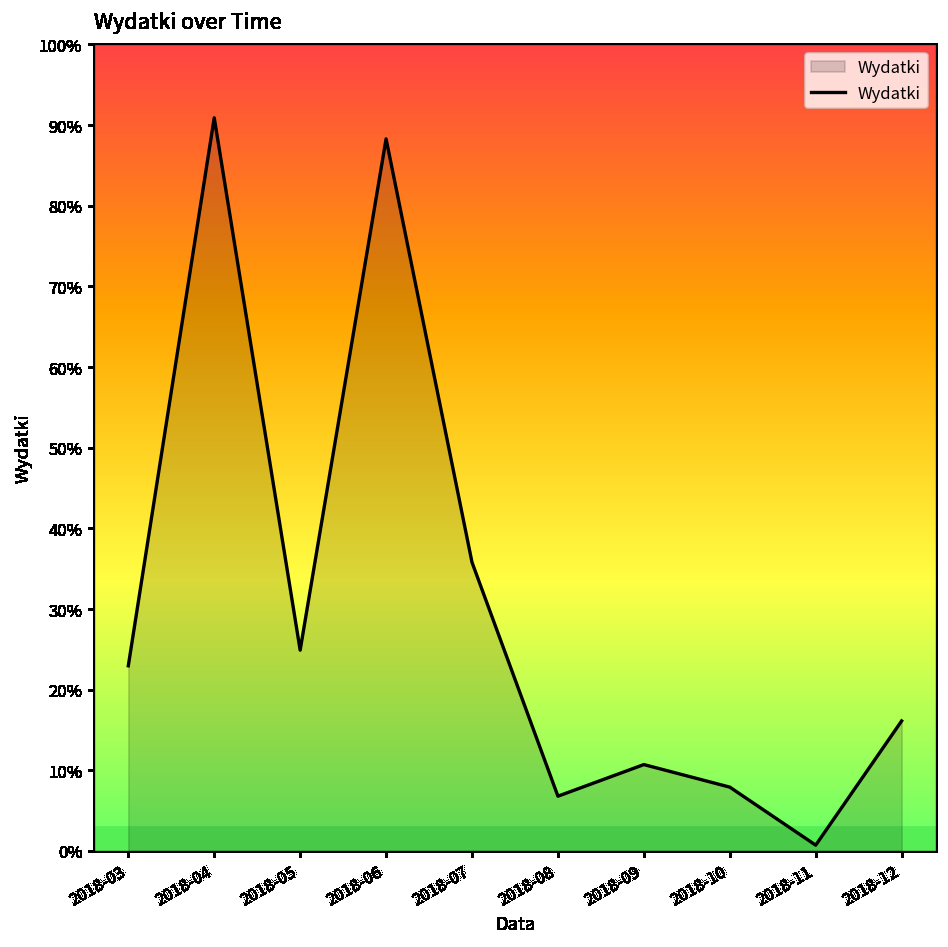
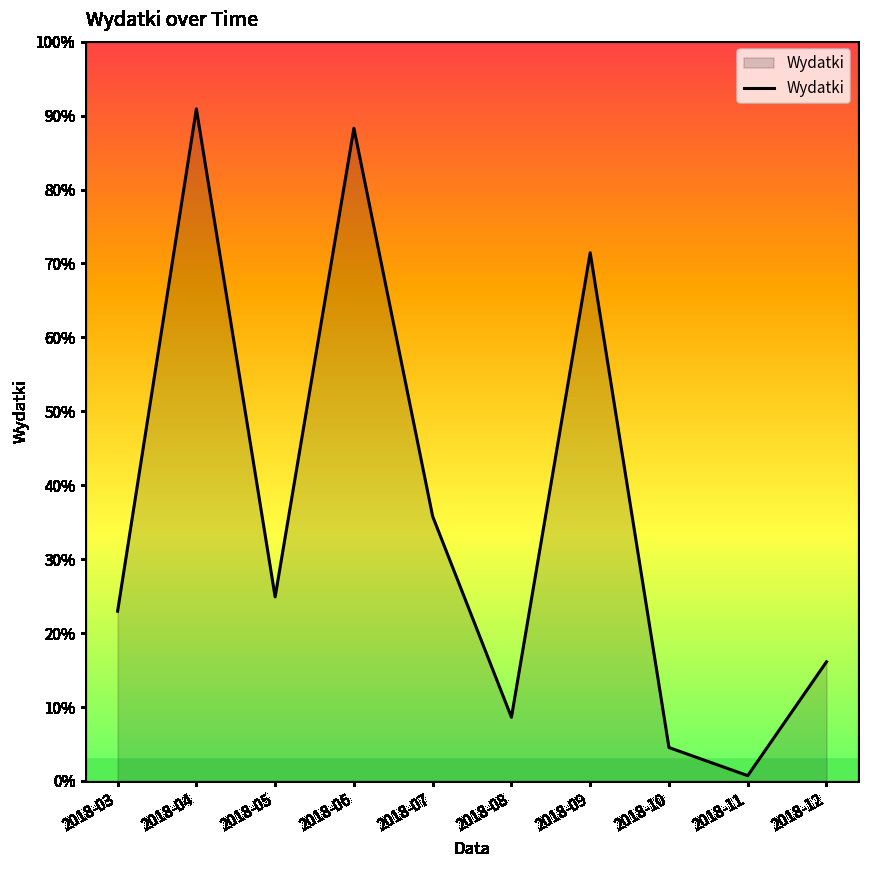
2018-08: 7% -> 9%
2018-09: 11% -> 71%
2018-10: 8% -> 5%
